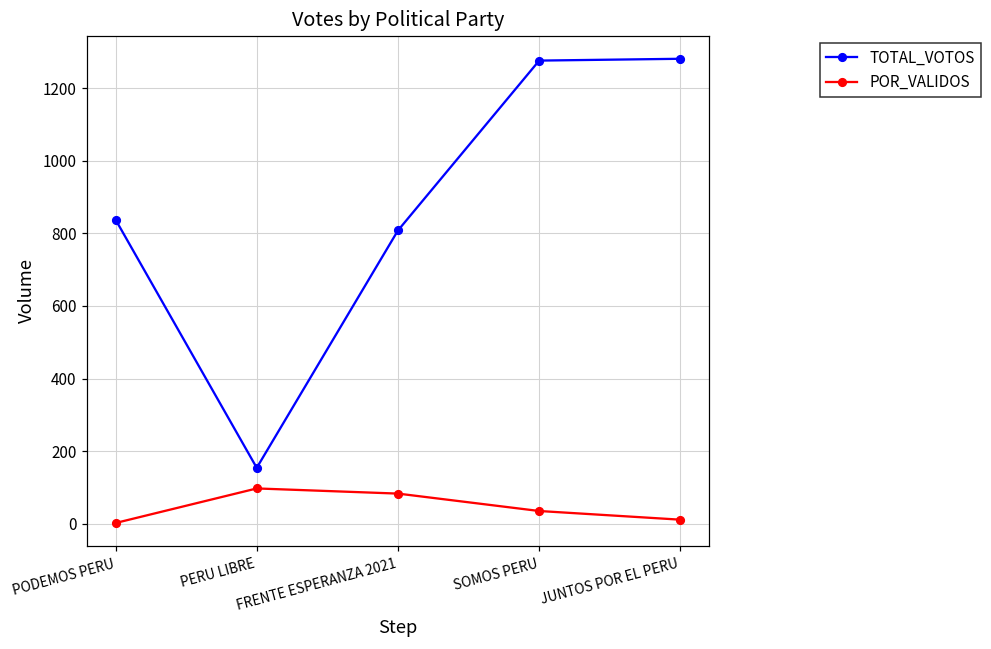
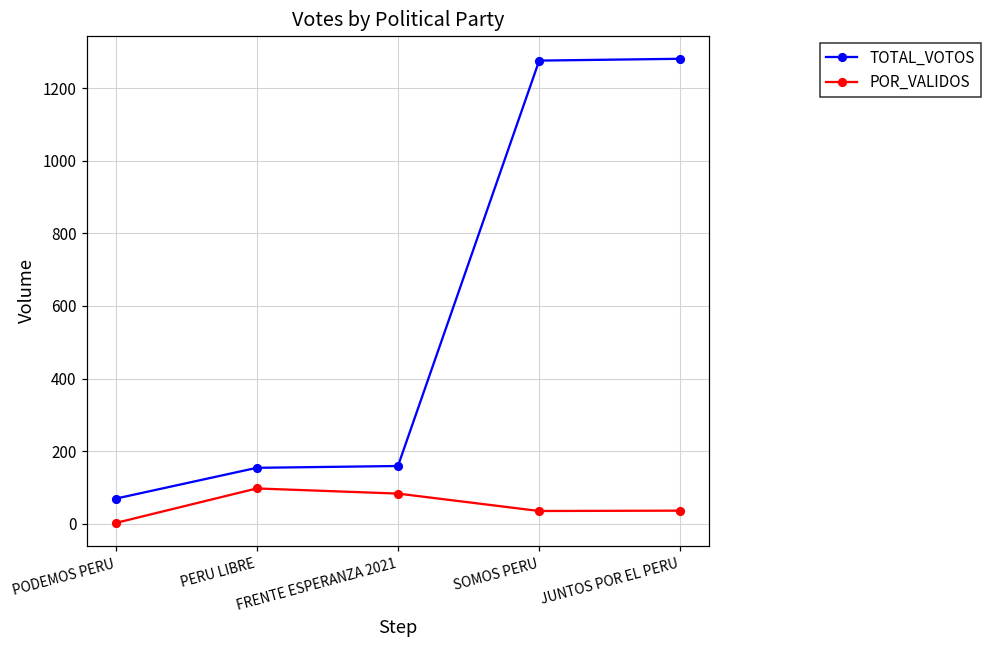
TOTAL_VOTOS, PODEMOS PERU: 840 -> 70
TOTAL_VOTOS, FRENTE ESPERANZA 2021: 810 -> 160
POR_VALIDOS, JUNTOS POR EL PERU: 10 -> 40
